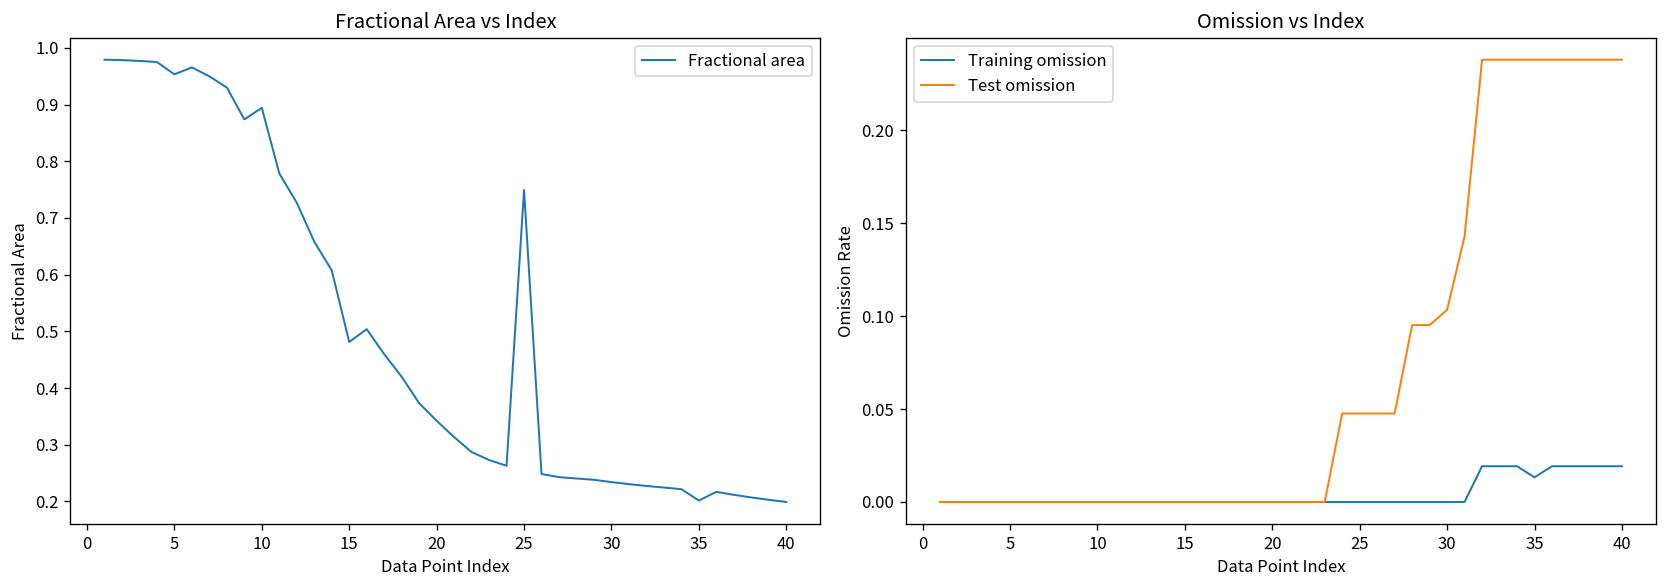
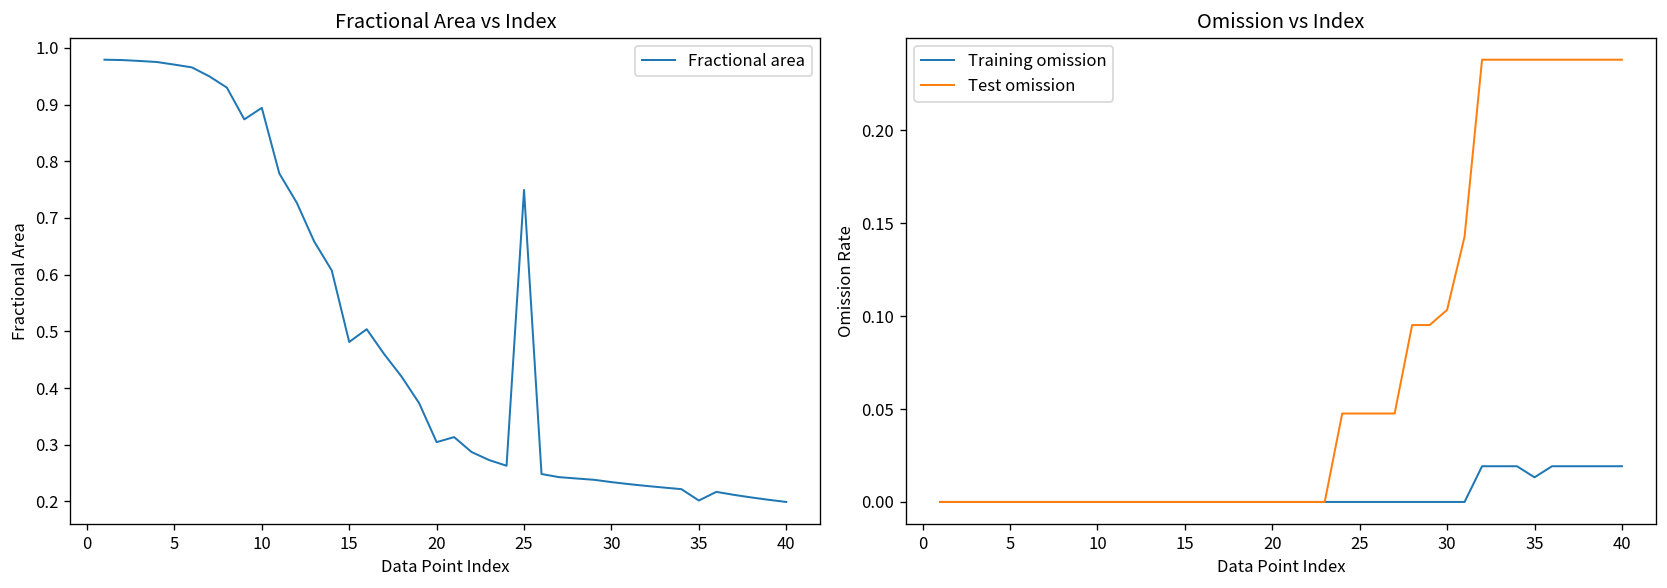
Fractional Area vs Index, 5: 0.95 -> 0.97
Fractional Area vs Index, 20: 0.34 -> 0.30
